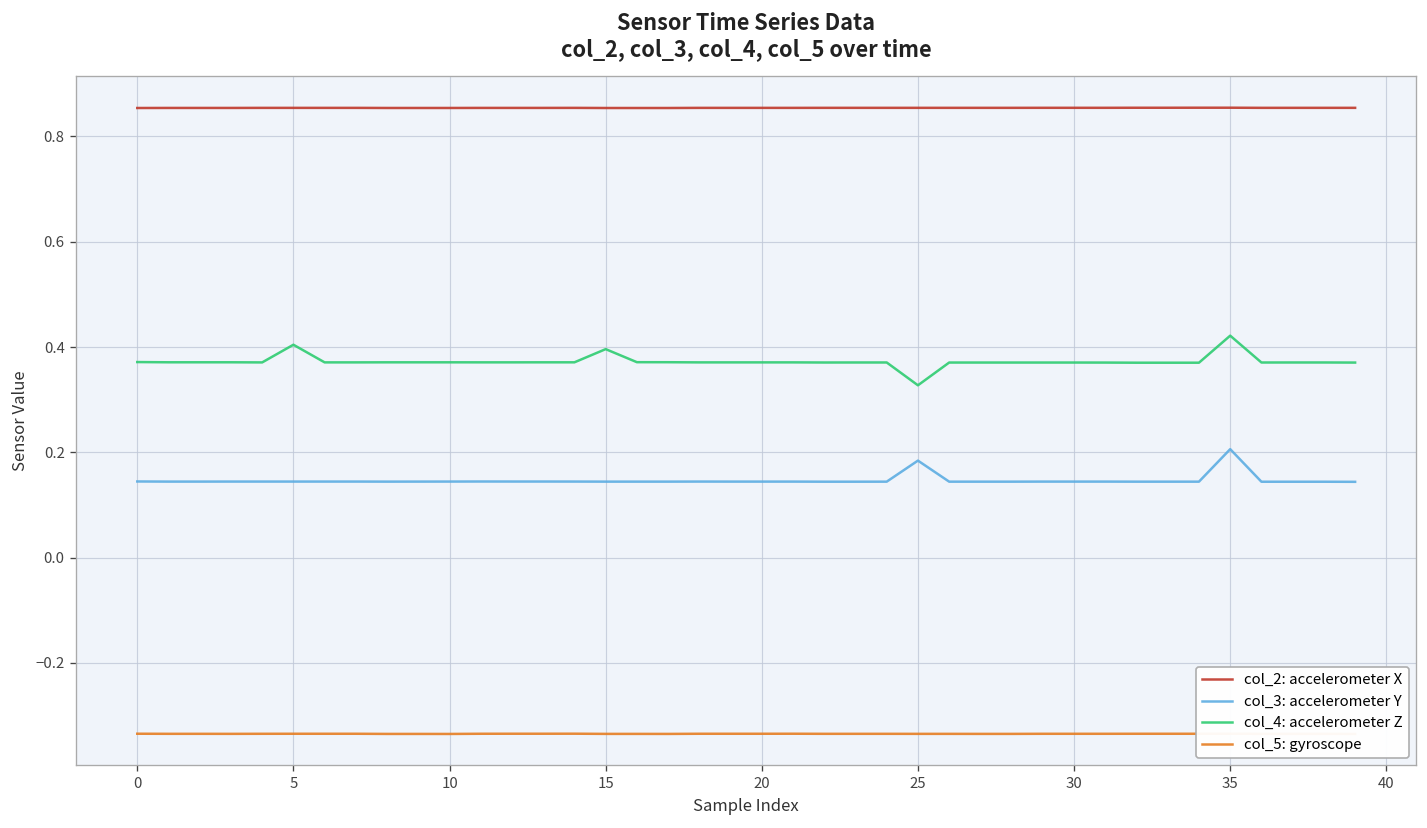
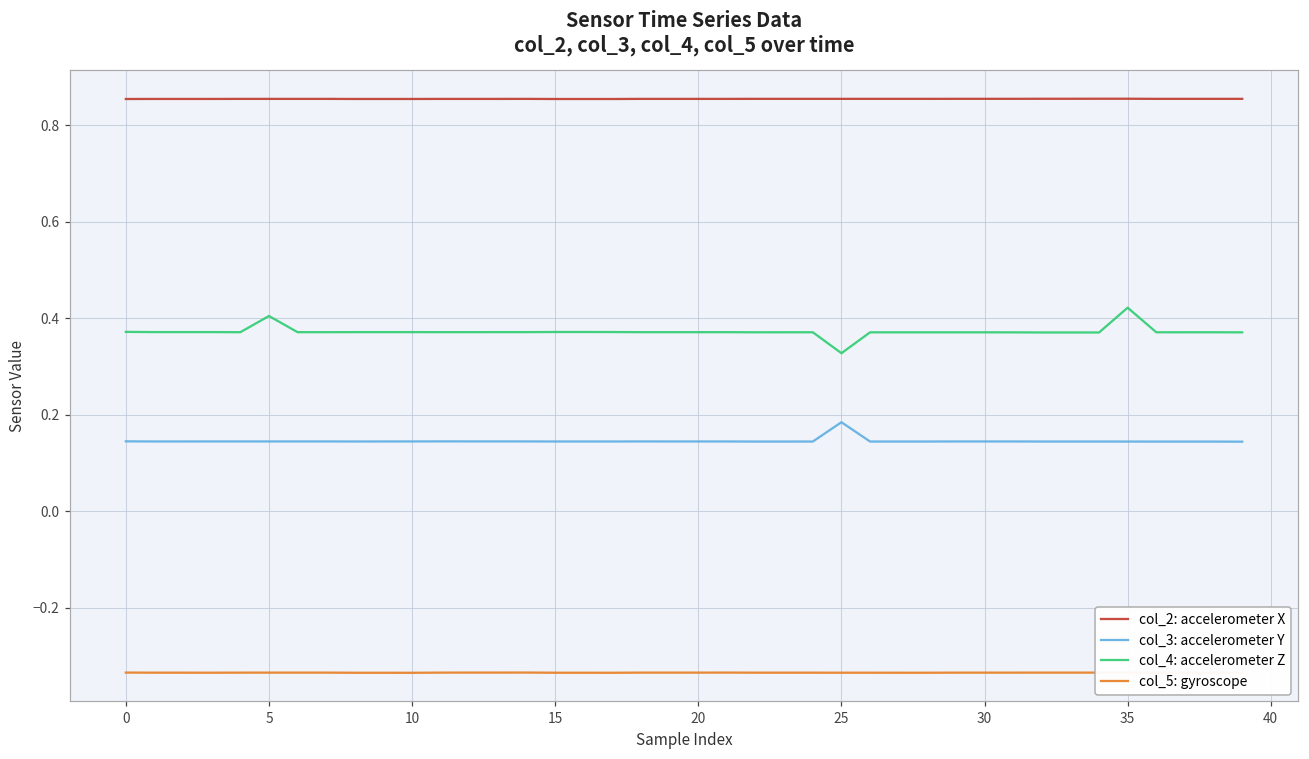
col_4: accelerometer Z, 15: 0.40 -> 0.37
col_3: accelerometer Y, 35: 0.21 -> 0.14
